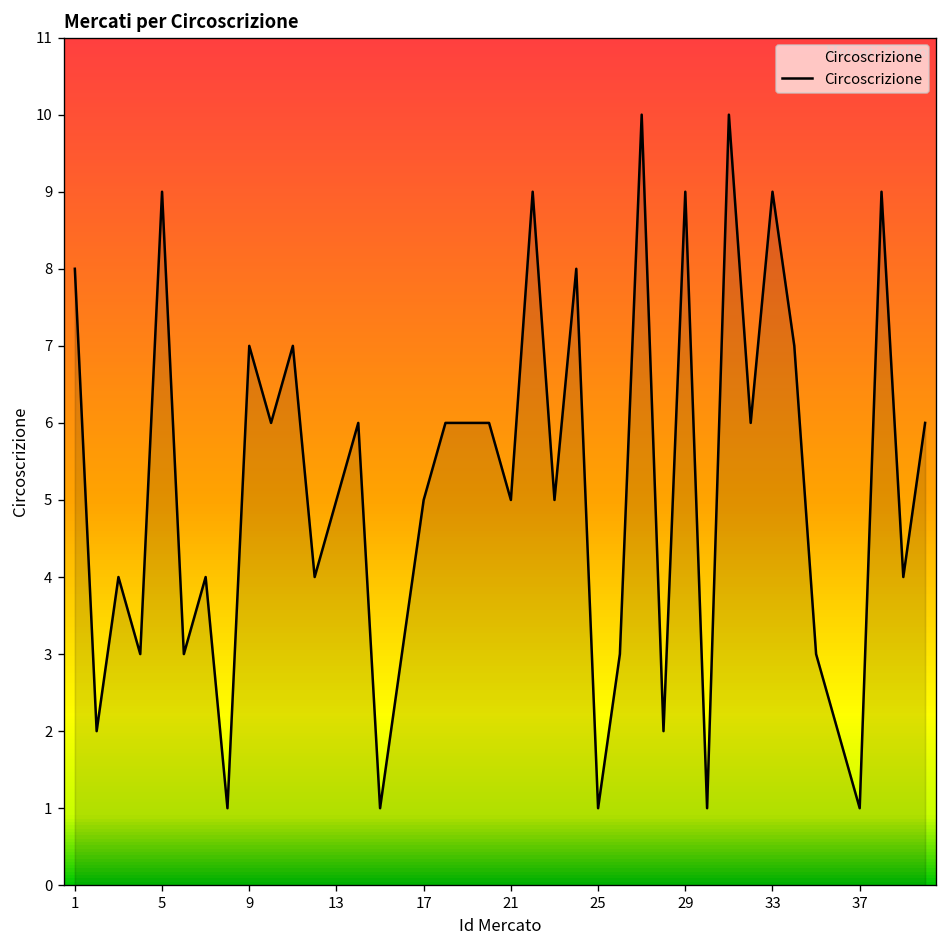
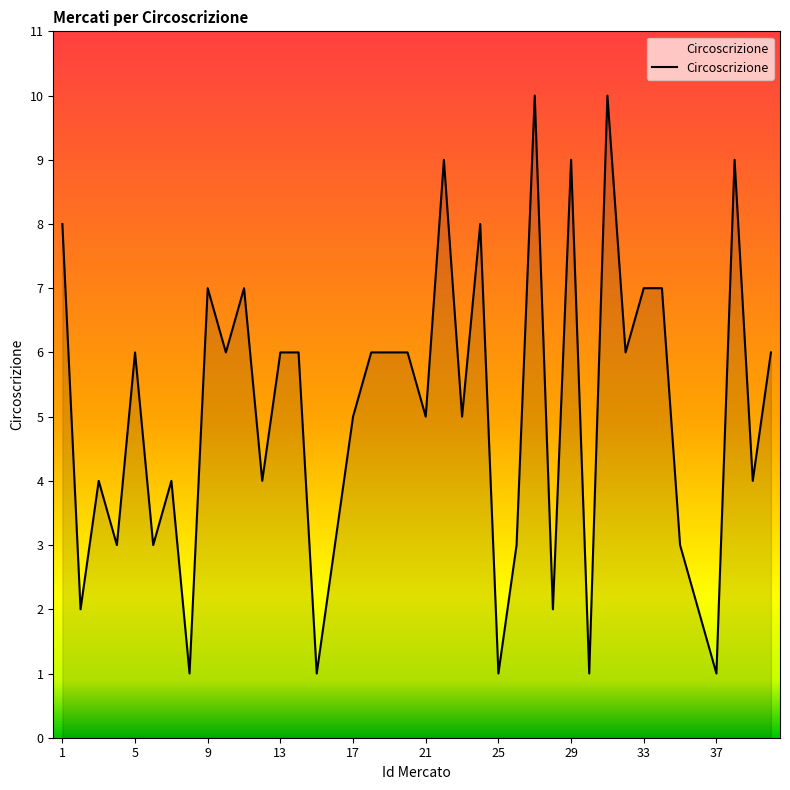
5: 9 -> 6
13: 5 -> 6
33: 9 -> 7
